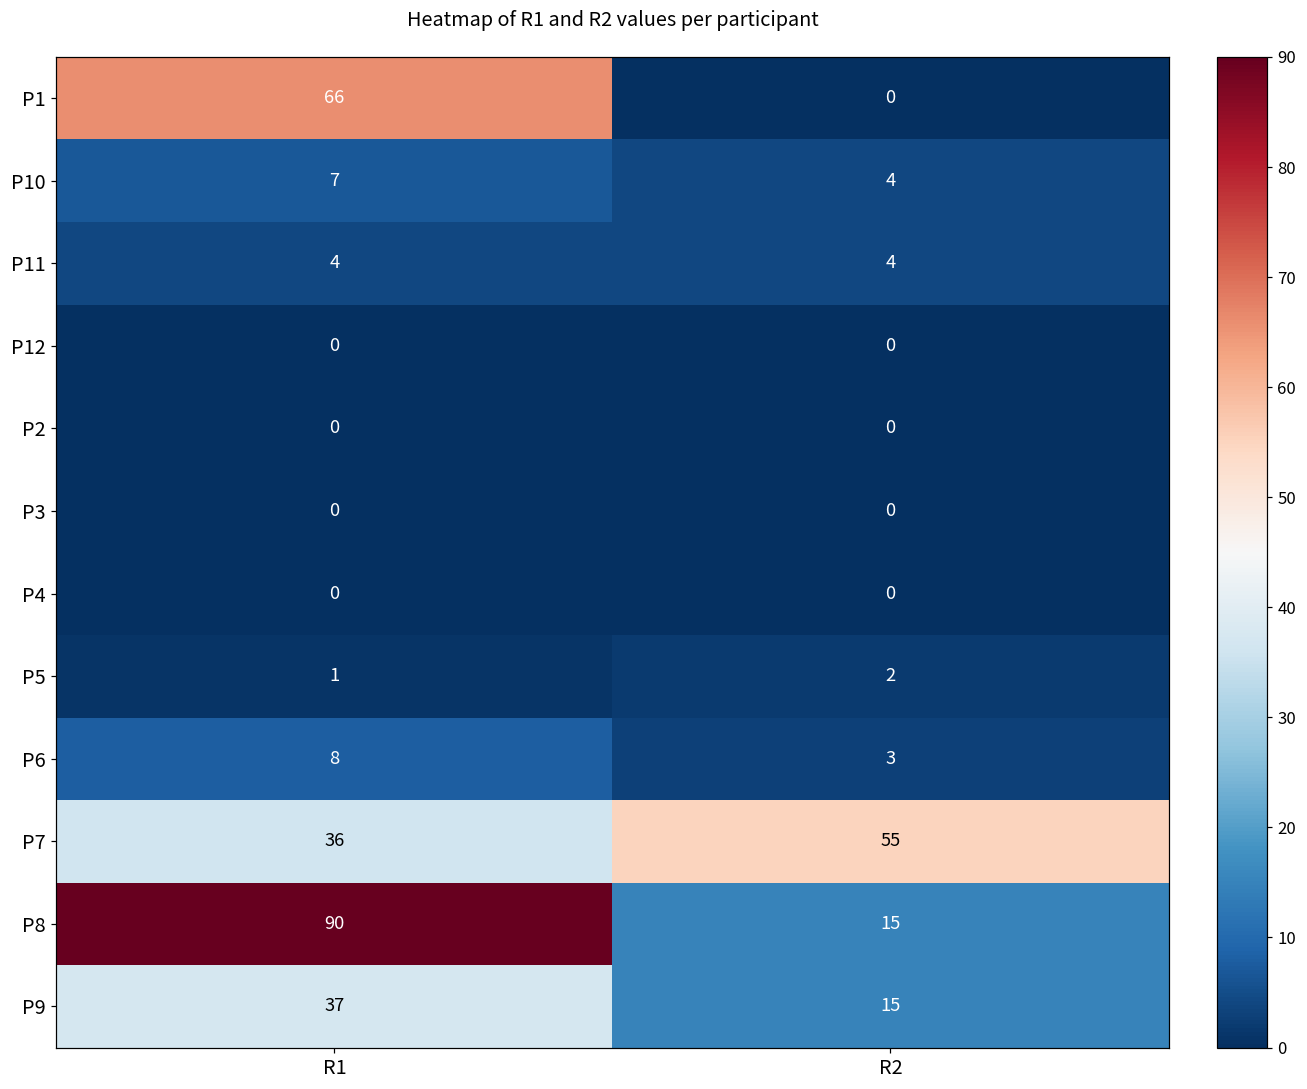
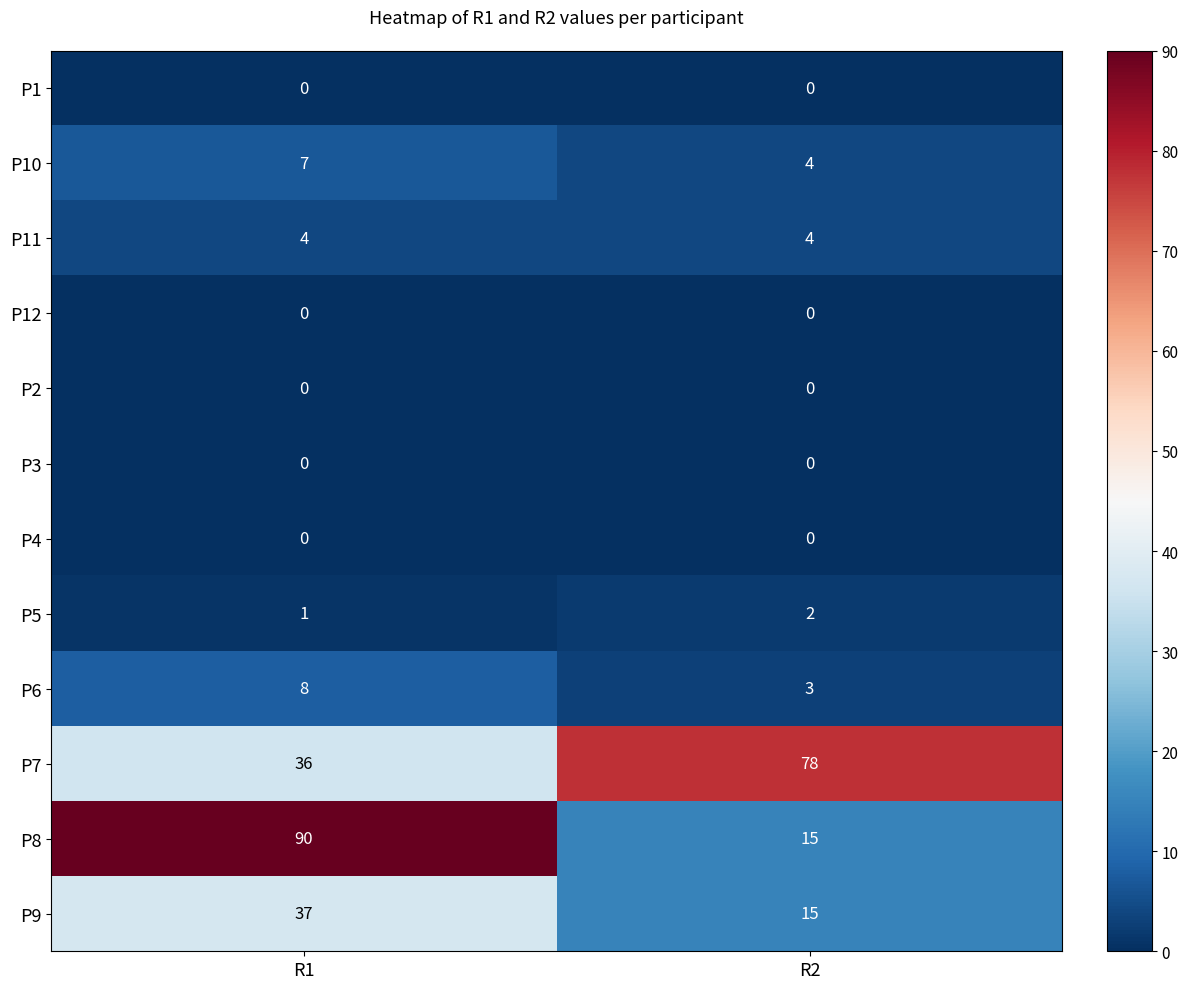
P1, R1: 66 -> 0
P7, R2: 55 -> 78
